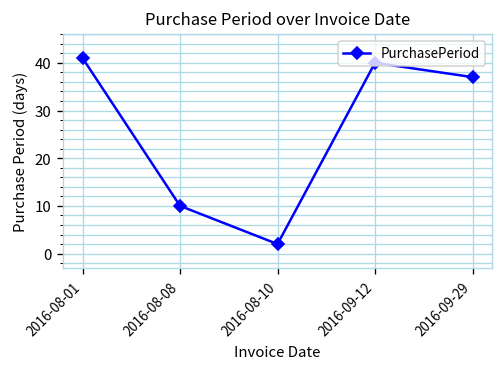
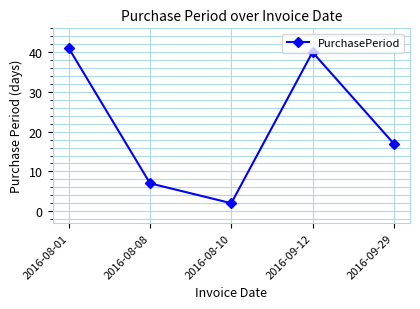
2016-08-08: 10 -> 7
2016-09-29: 37 -> 17
